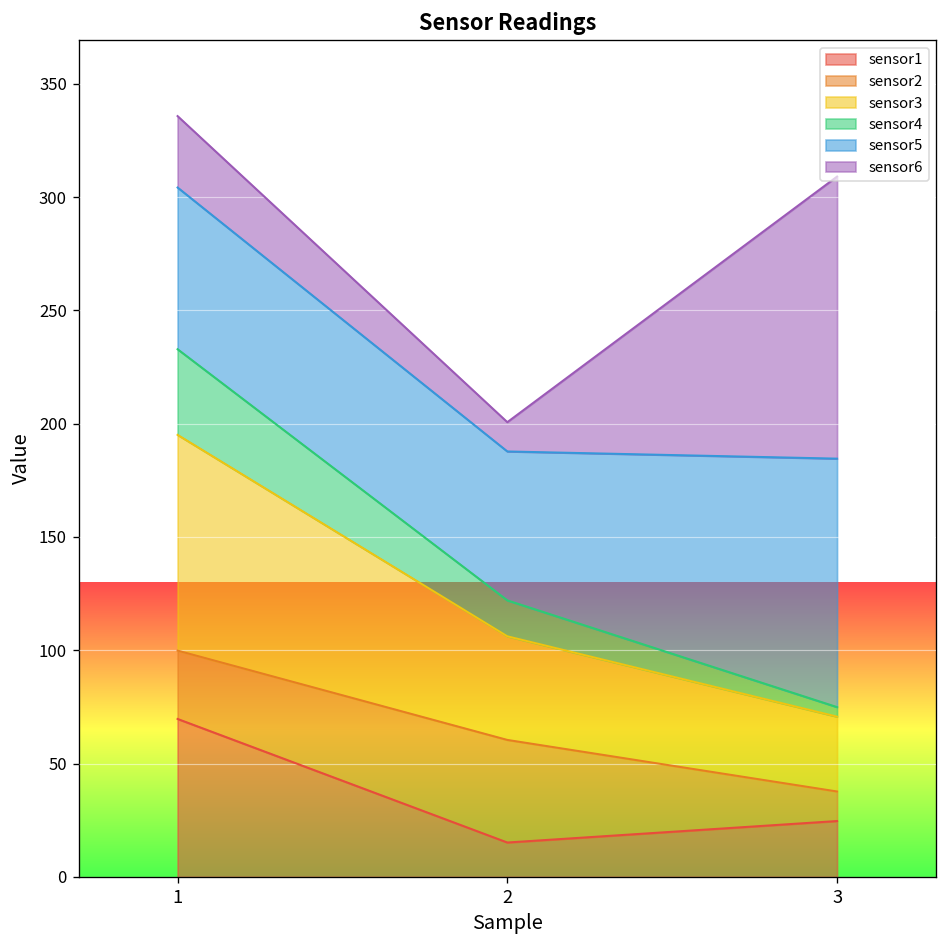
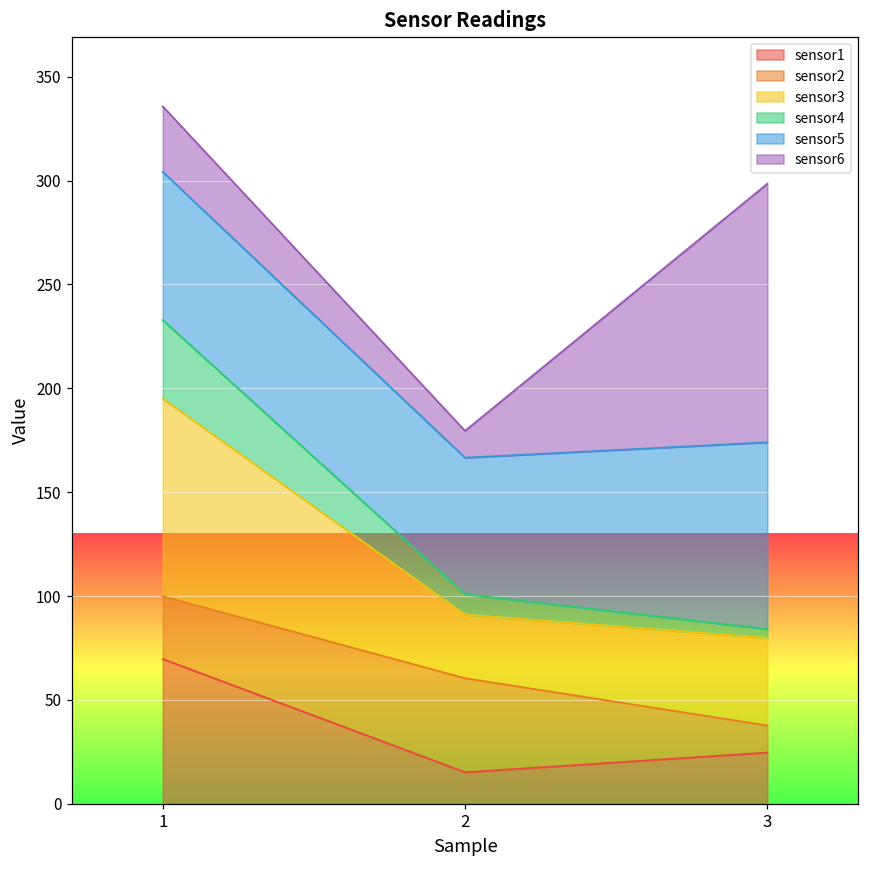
sensor3, 2: 46 -> 31
sensor4, 2: 16 -> 10
sensor3, 3: 33 -> 42
sensor5, 3: 110 -> 90
